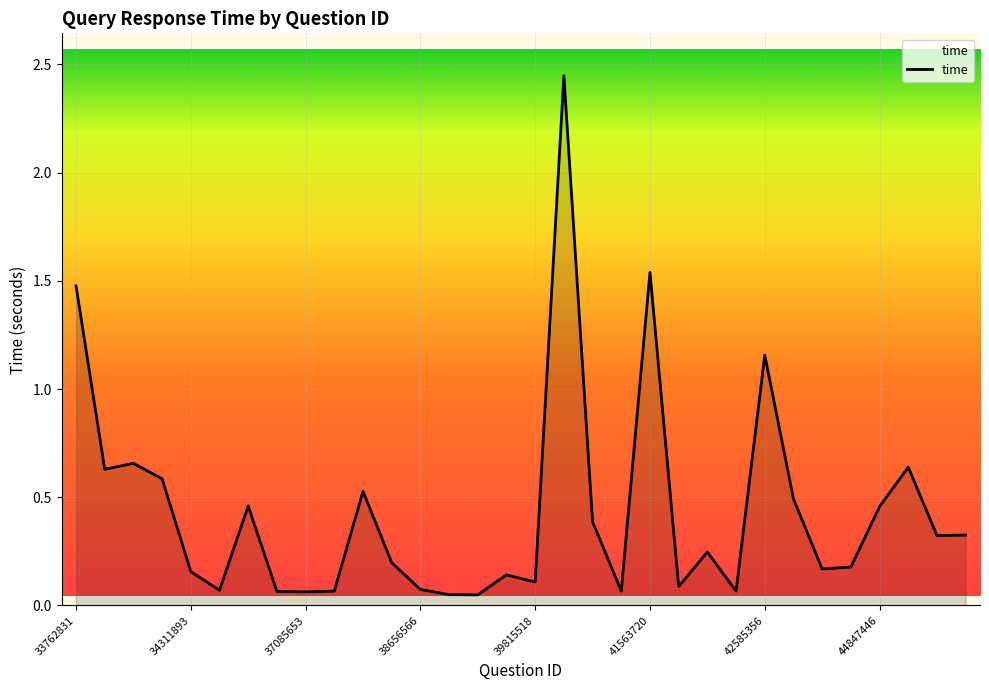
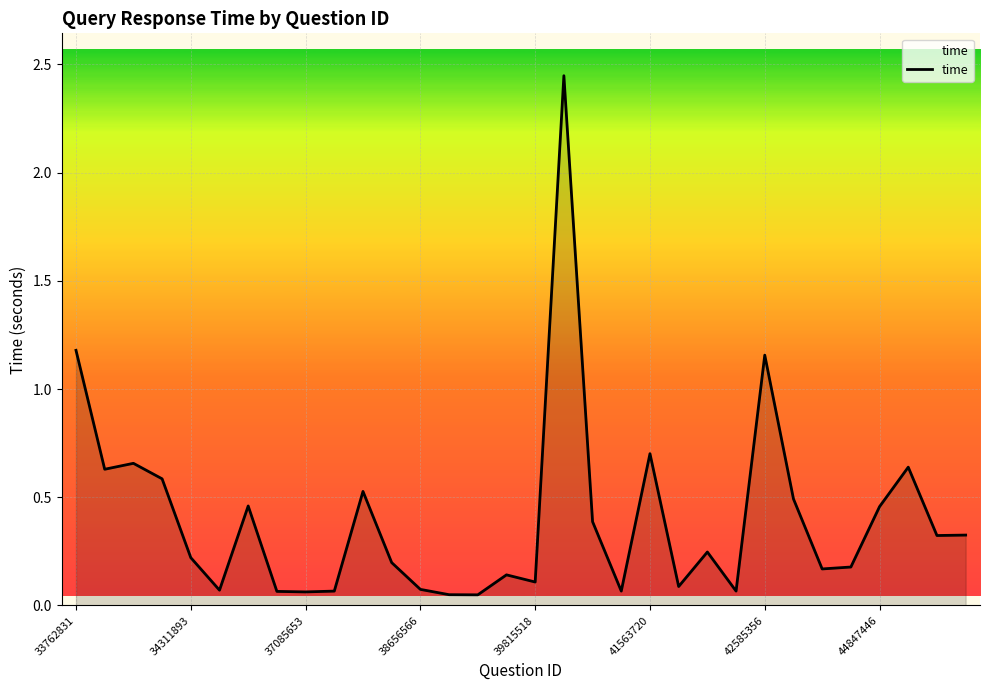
33762831: 1.48 -> 1.18
34311893: 0.16 -> 0.22
41563720: 1.54 -> 0.70
